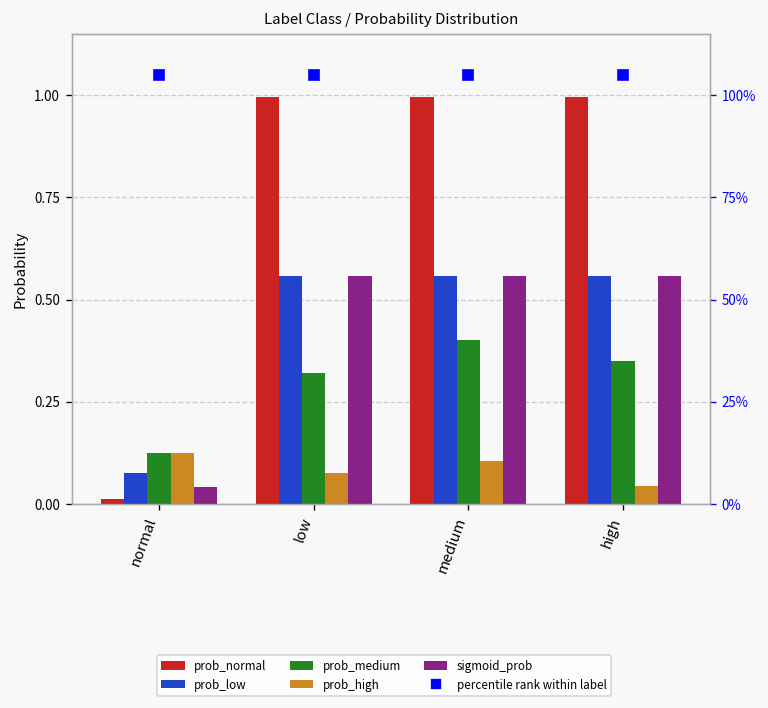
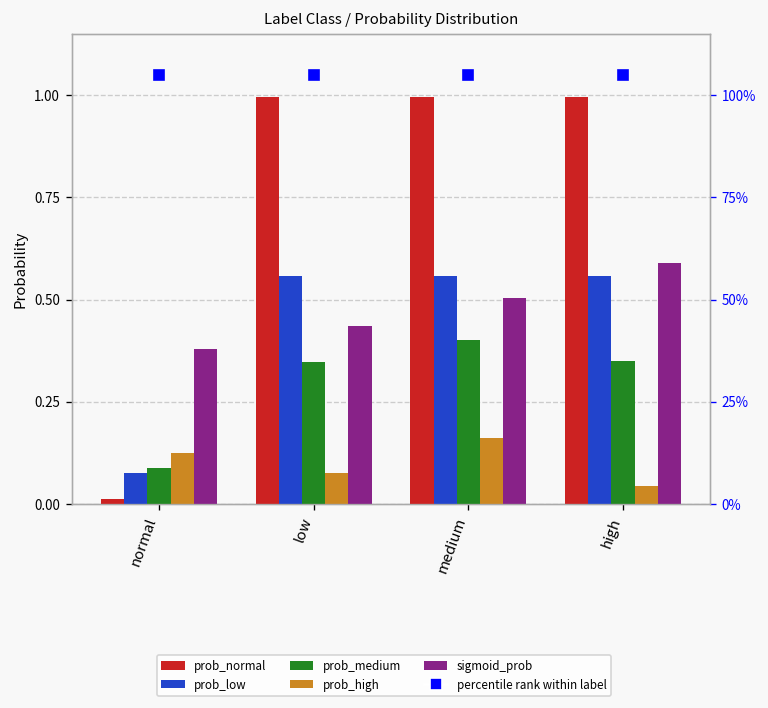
prob_medium, normal: 0.12 -> 0.09
sigmoid_prob, normal: 0.04 -> 0.38
prob_medium, low: 0.32 -> 0.35
sigmoid_prob, low: 0.56 -> 0.44
prob_high, medium: 0.11 -> 0.16
sigmoid_prob, medium: 0.56 -> 0.50
sigmoid_prob, high: 0.56 -> 0.59
